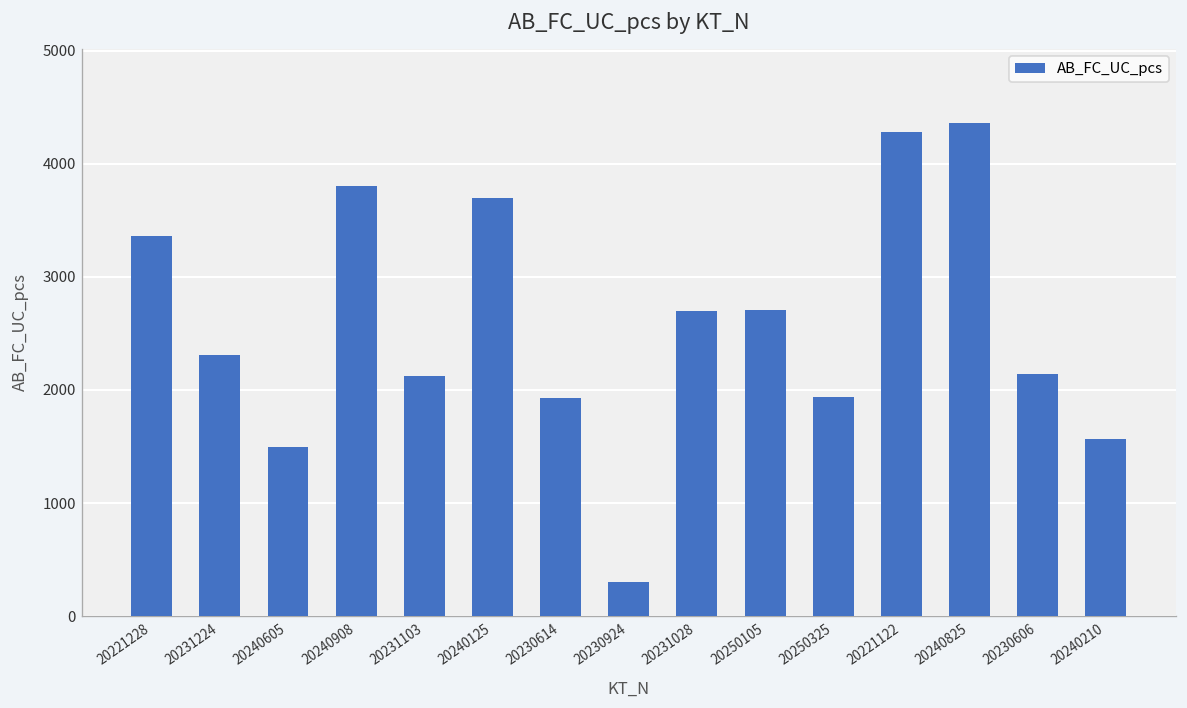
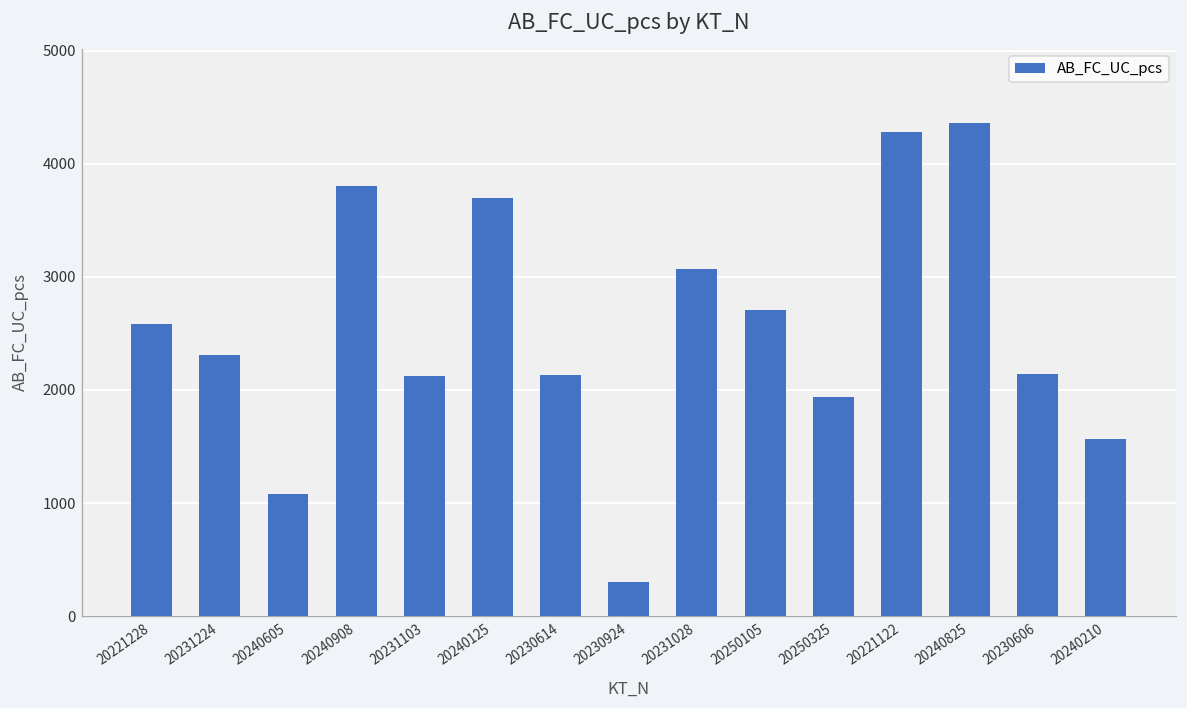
20221228: 3400 -> 2600
20240605: 1500 -> 1100
20230614: 1900 -> 2100
20231028: 2700 -> 3100
